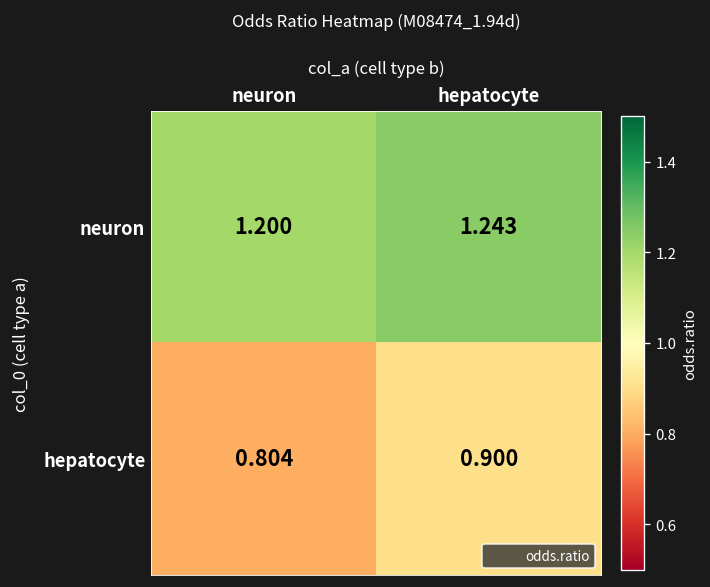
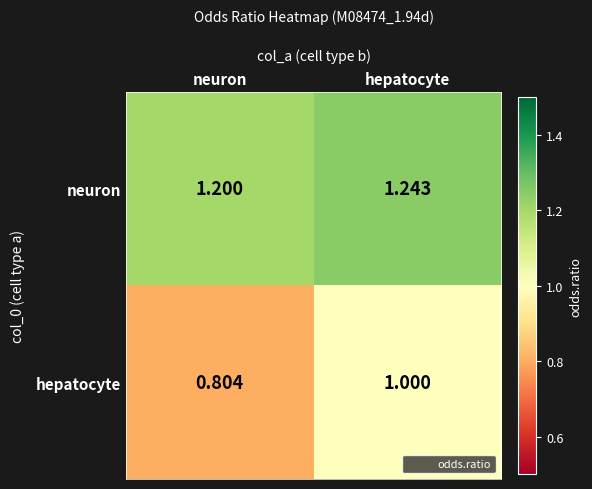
hepatocyte, hepatocyte: 0.900 -> 1.000
